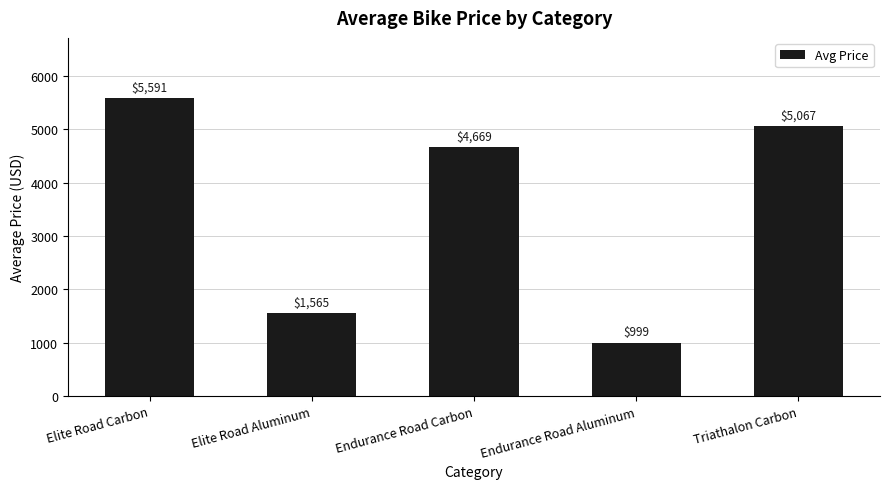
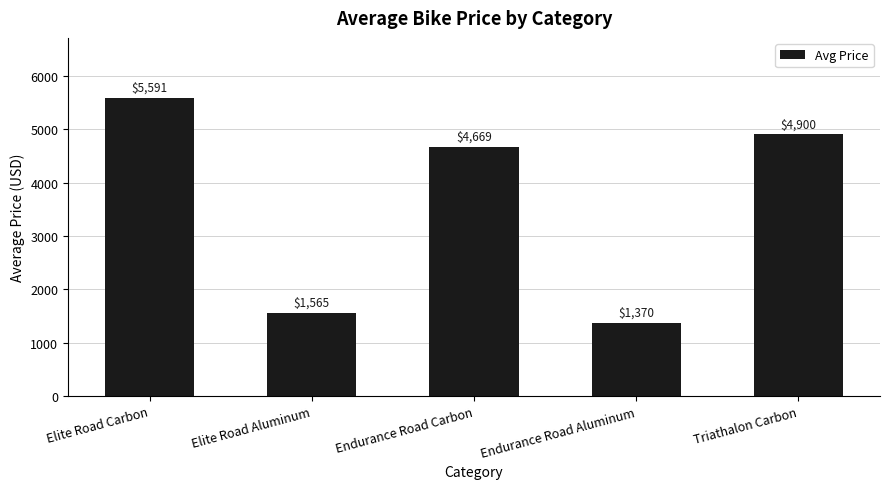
Endurance Road Aluminum: $999 -> $1,370
Triathalon Carbon: $5,067 -> $4,900
